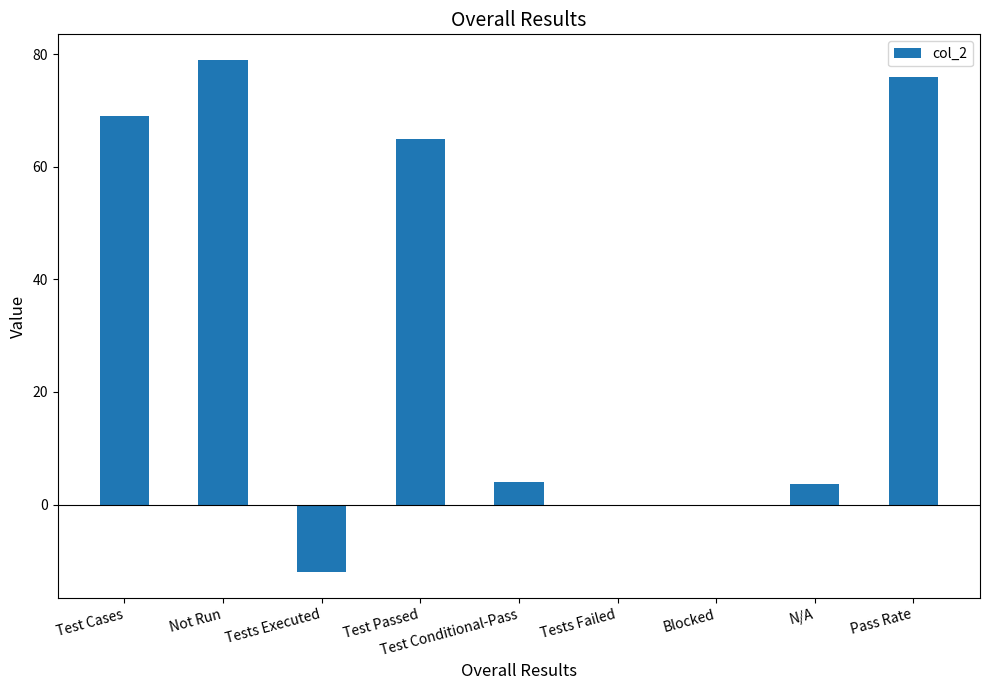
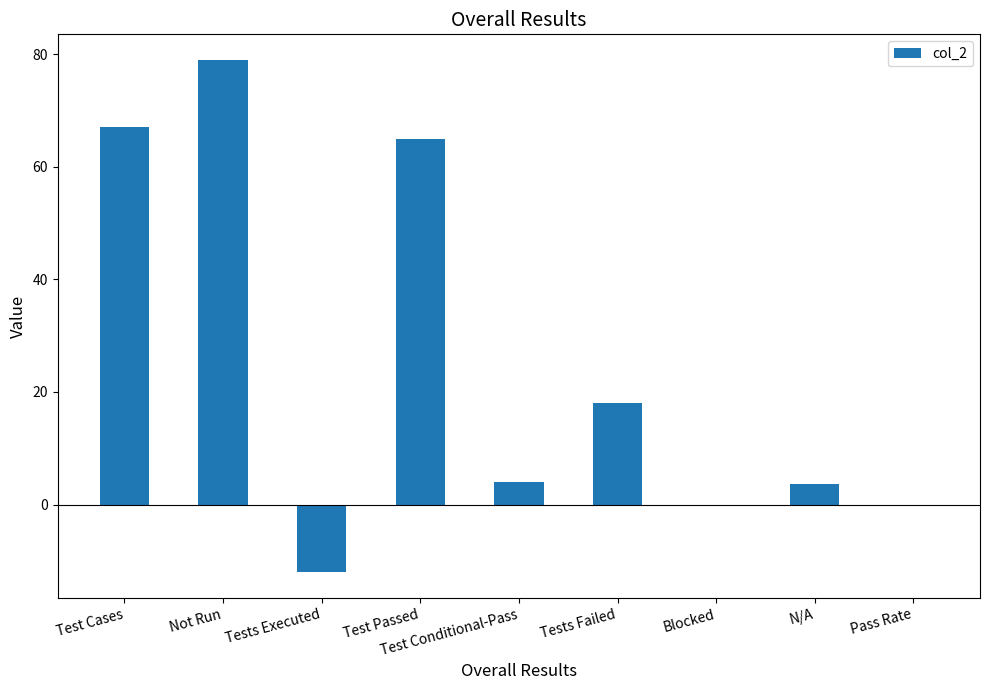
Test Cases: 69 -> 67
Tests Failed: 0 -> 18
Pass Rate: 76 -> 0
